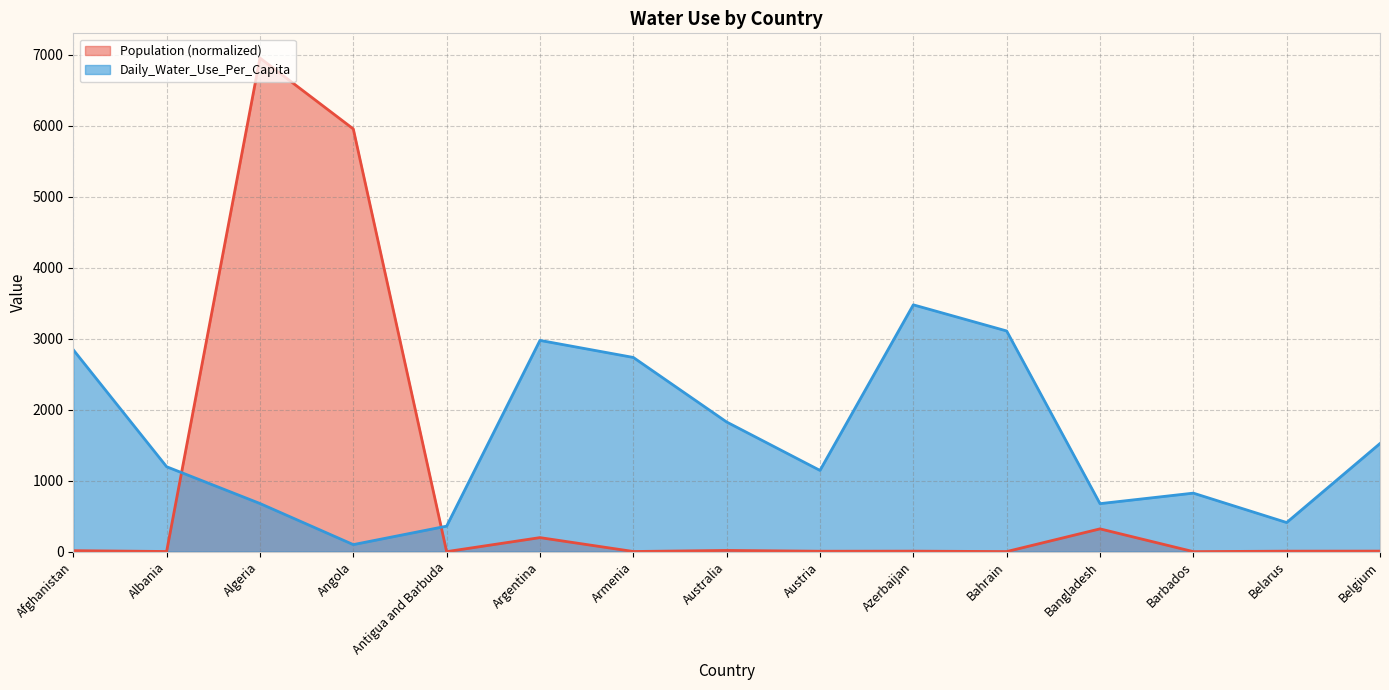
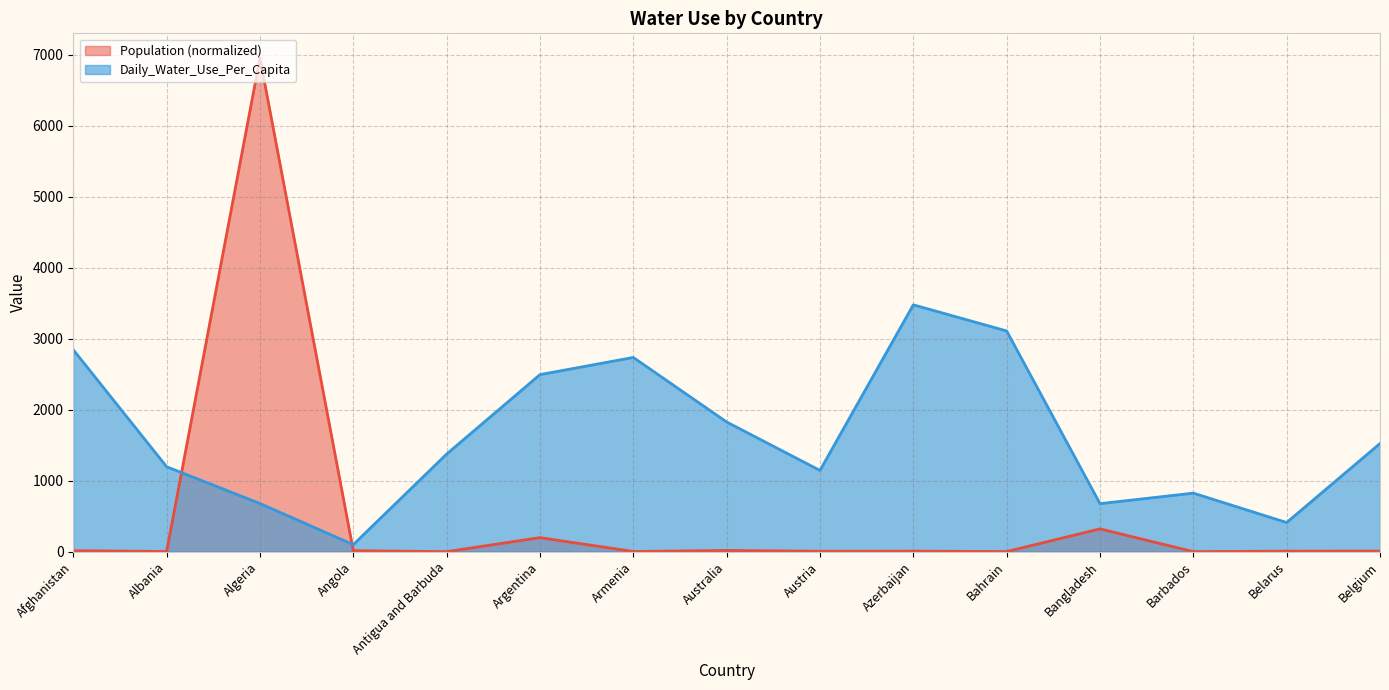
Population (normalized), Angola: 6000 -> 0
Daily_Water_Use_Per_Capita, Antigua and Barbuda: 400 -> 1400
Daily_Water_Use_Per_Capita, Argentina: 3000 -> 2500
